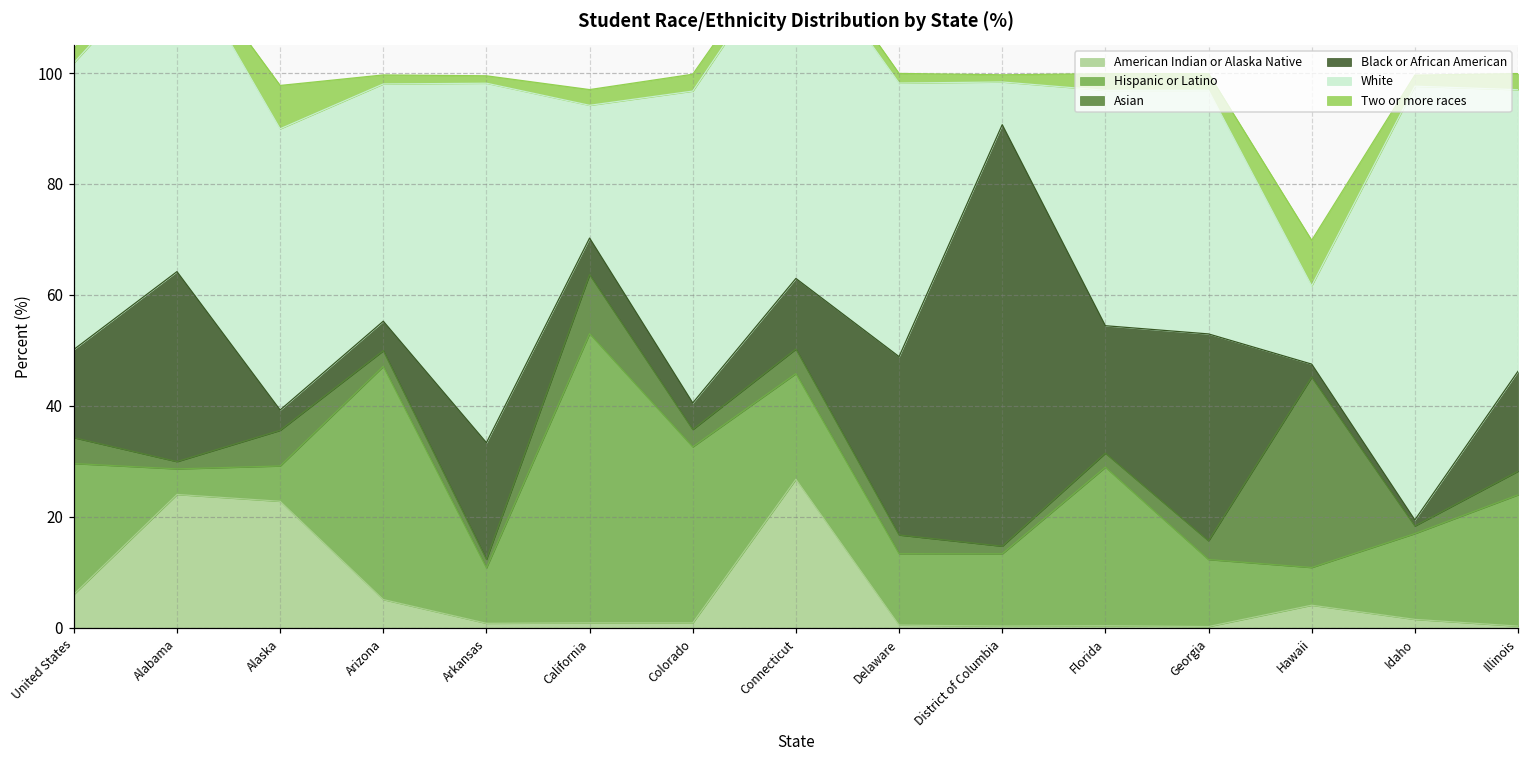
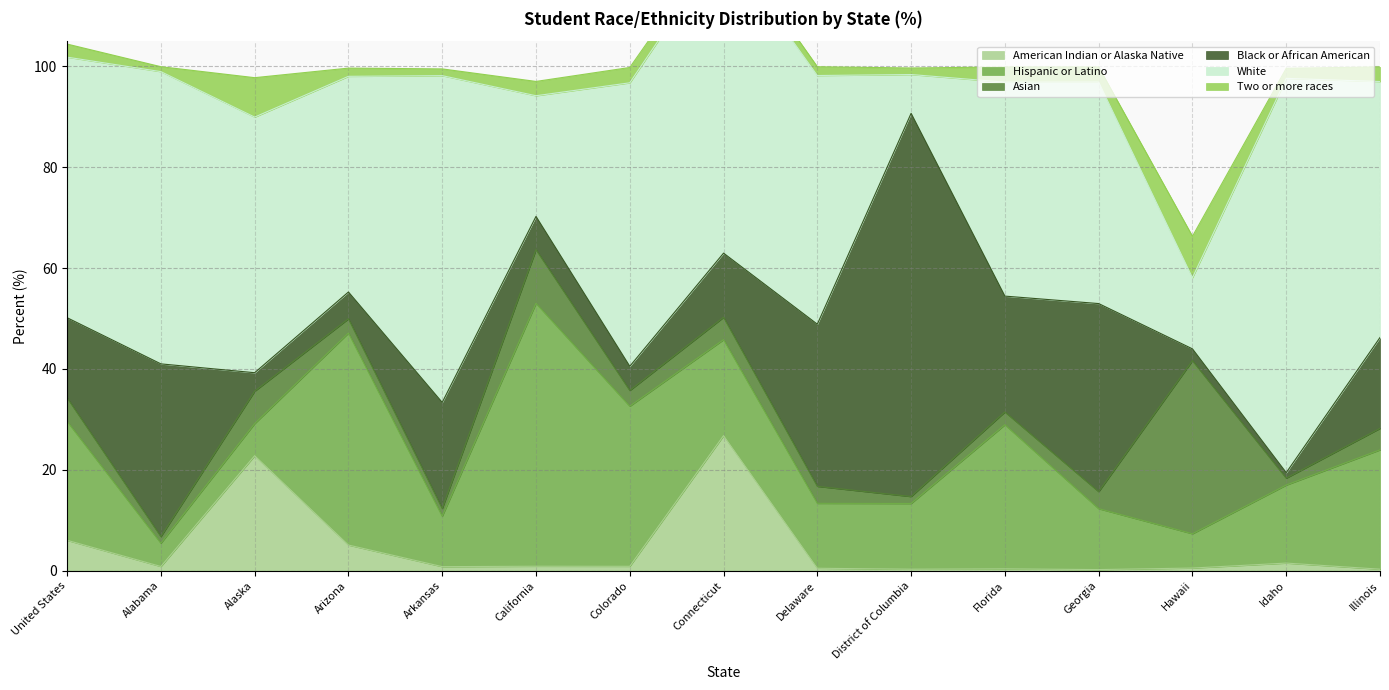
American Indian or Alaska Native, Alabama: 24 -> 1
American Indian or Alaska Native, Hawaii: 4 -> 1
